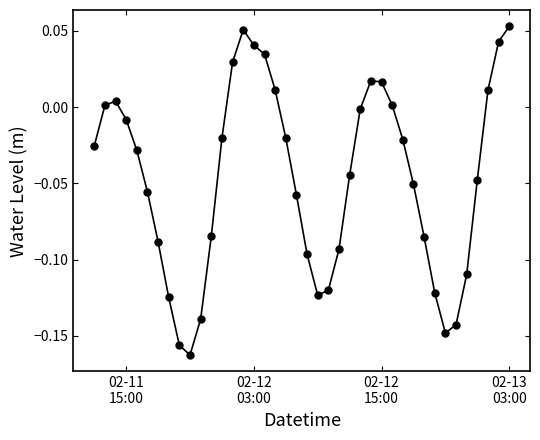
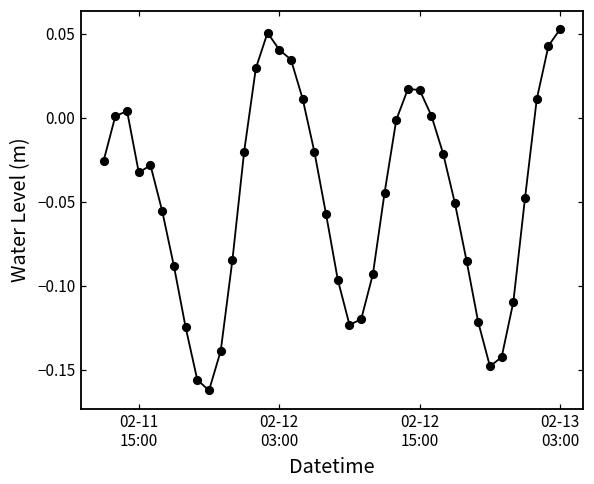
02-11 15:00: -0.008 -> -0.033
